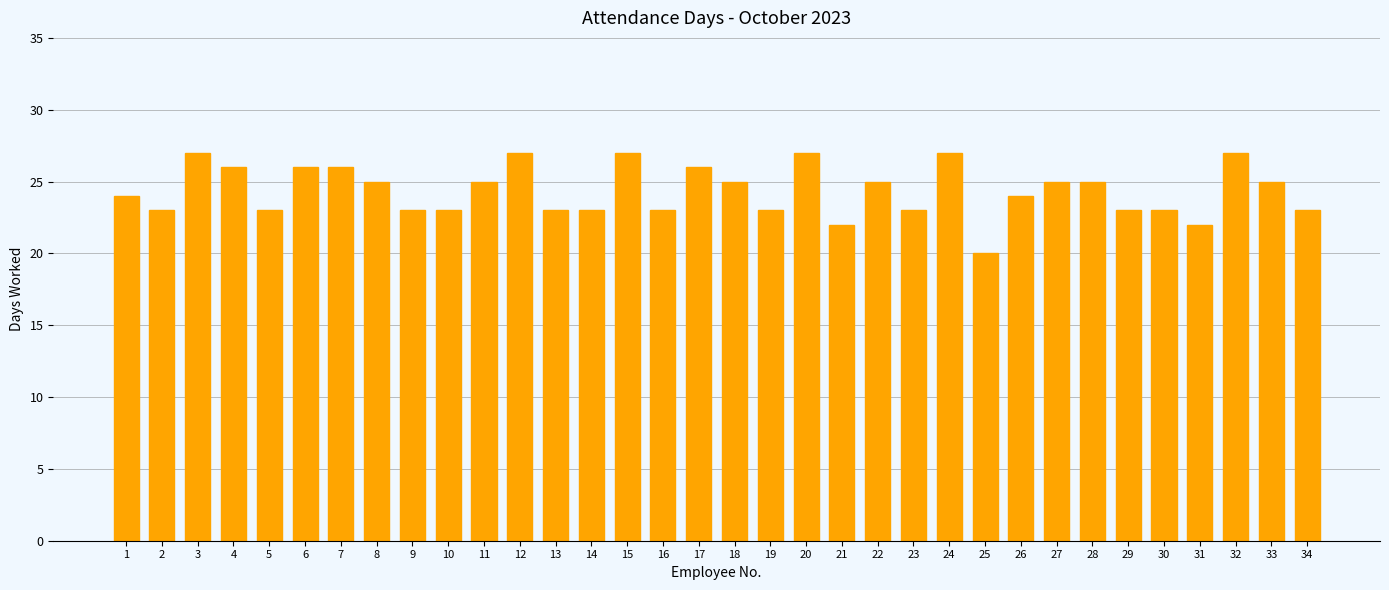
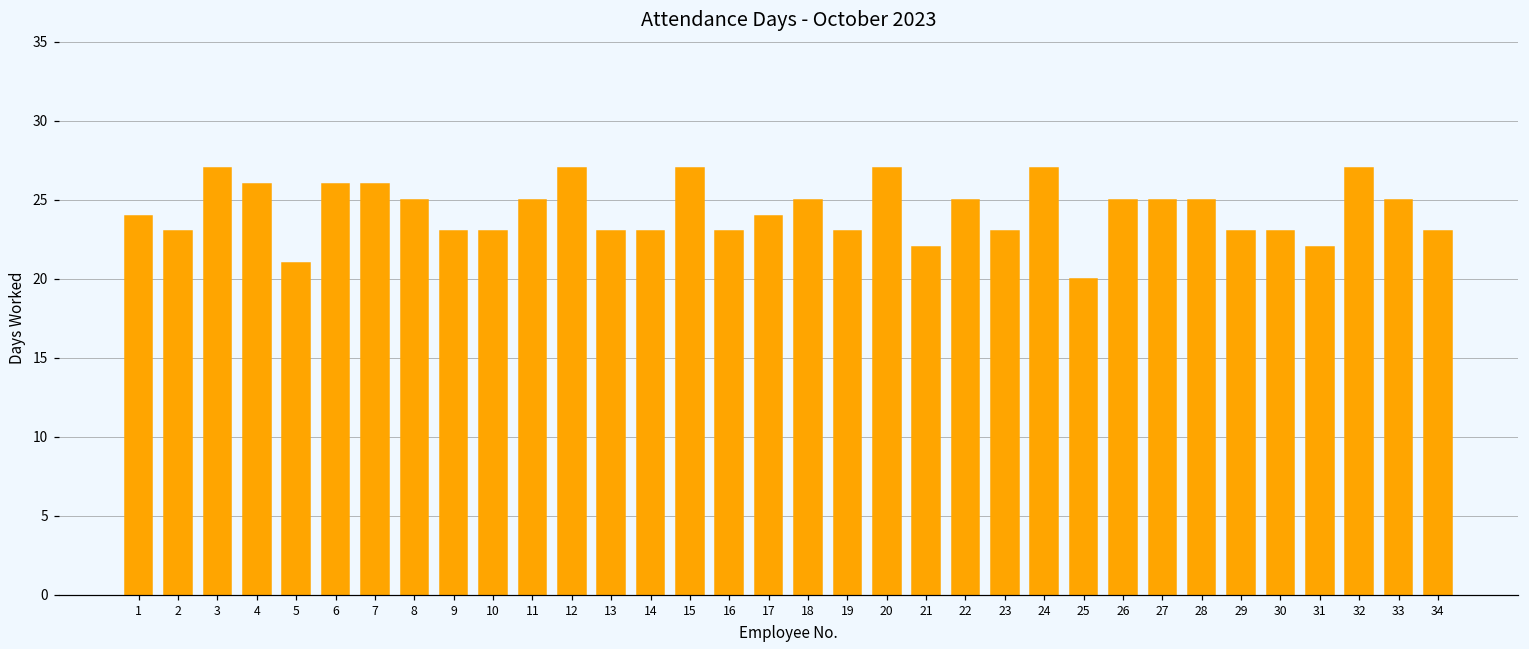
5: 23 -> 21
17: 26 -> 24
26: 24 -> 25
